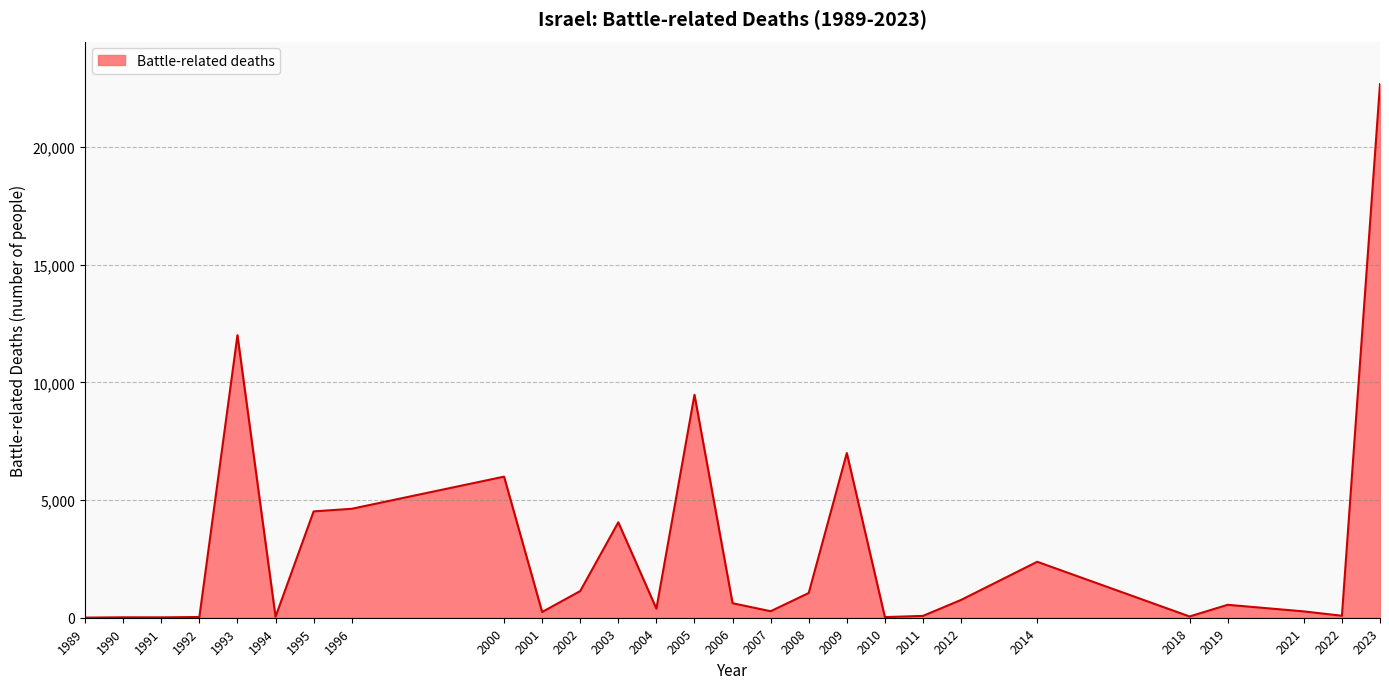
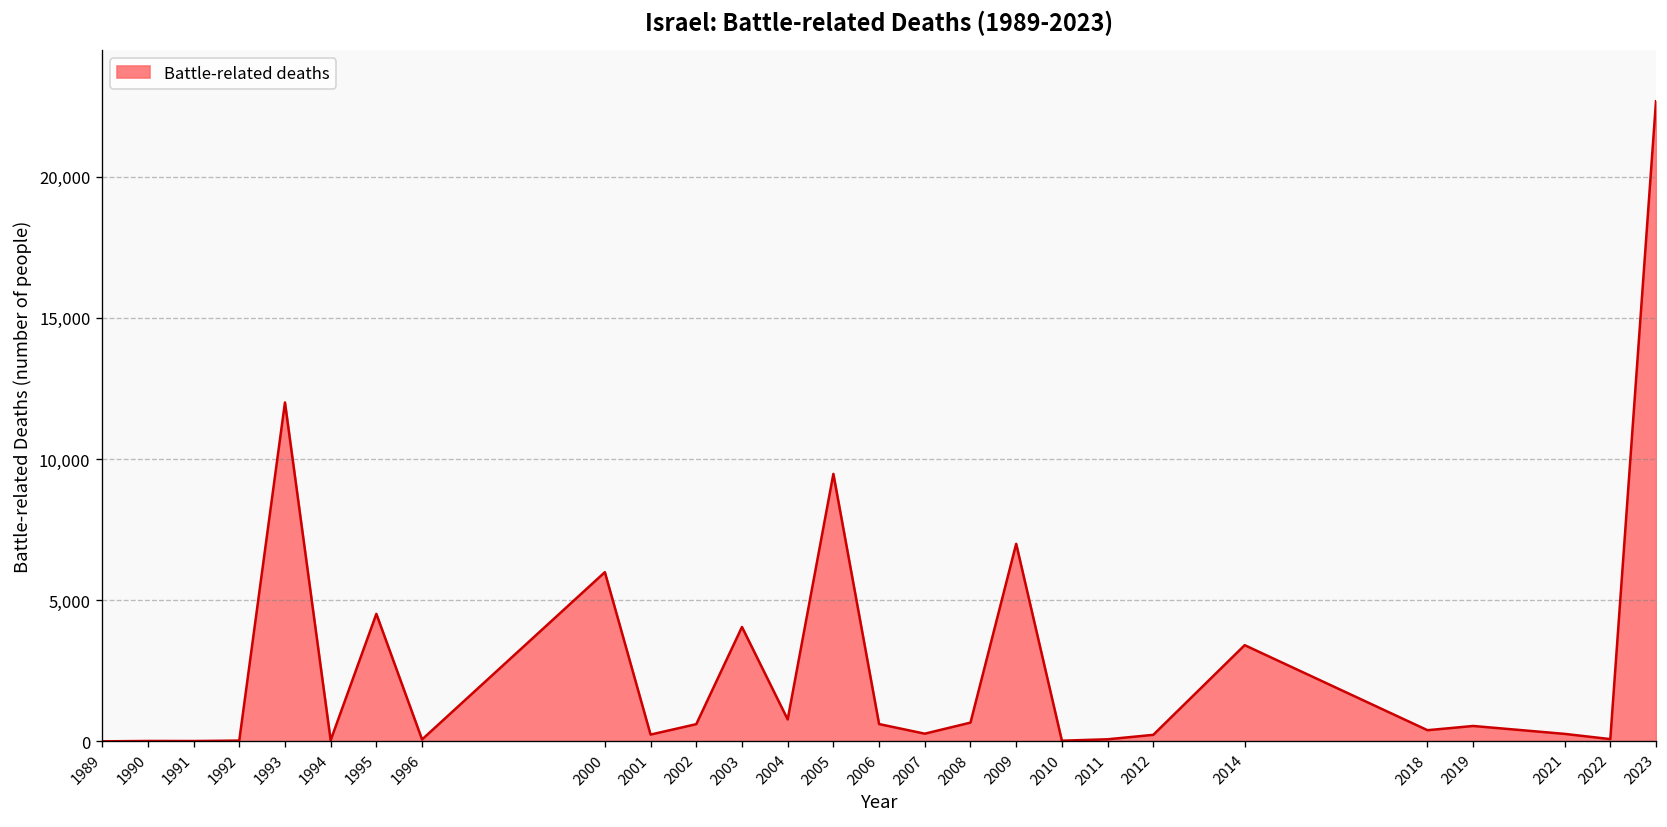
1996: 4,600 -> 100
2002: 1,100 -> 600
2004: 400 -> 800
2008: 1,100 -> 700
2012: 800 -> 200
2014: 2,400 -> 3,400
2018: 100 -> 400
